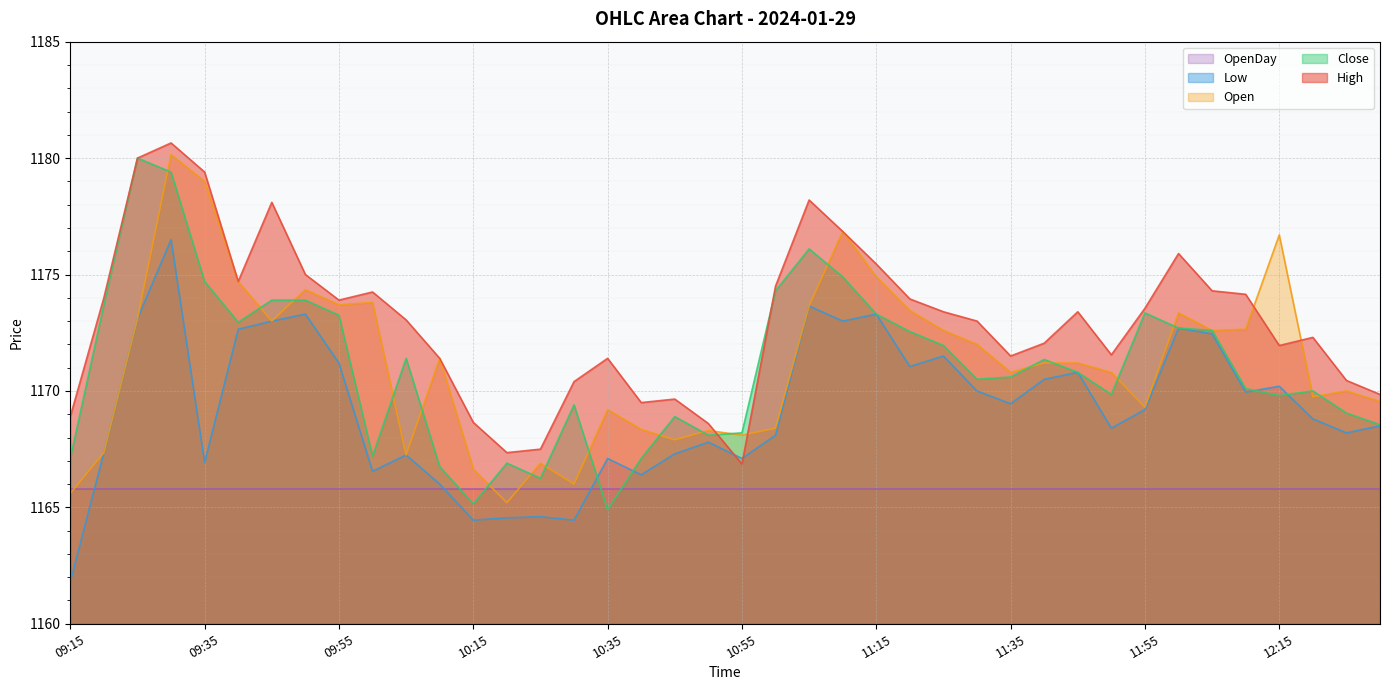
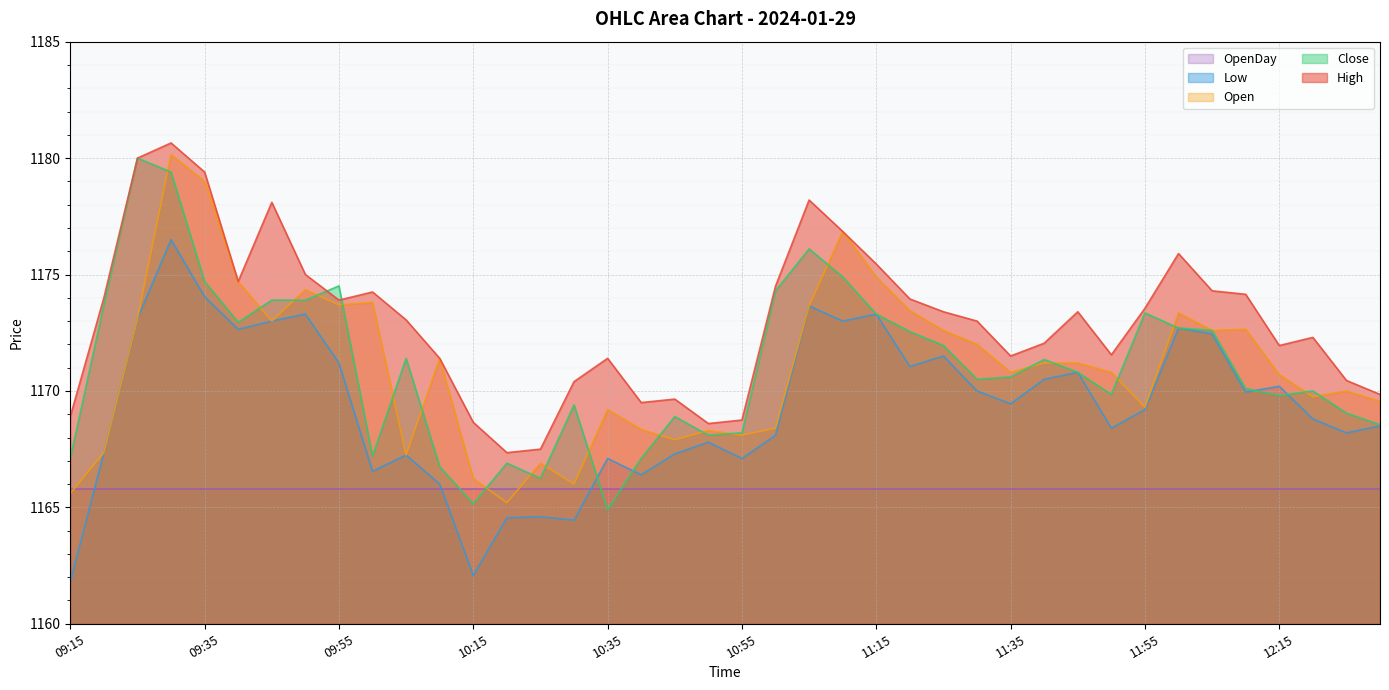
Low, 09:35: 1166.9 -> 1174.1
Close, 09:55: 1173.3 -> 1174.5
Low, 10:15: 1164.5 -> 1162.1
Open, 10:15: 1166.7 -> 1166.2
High, 10:55: 1166.9 -> 1168.8
Open, 12:15: 1176.7 -> 1170.7
